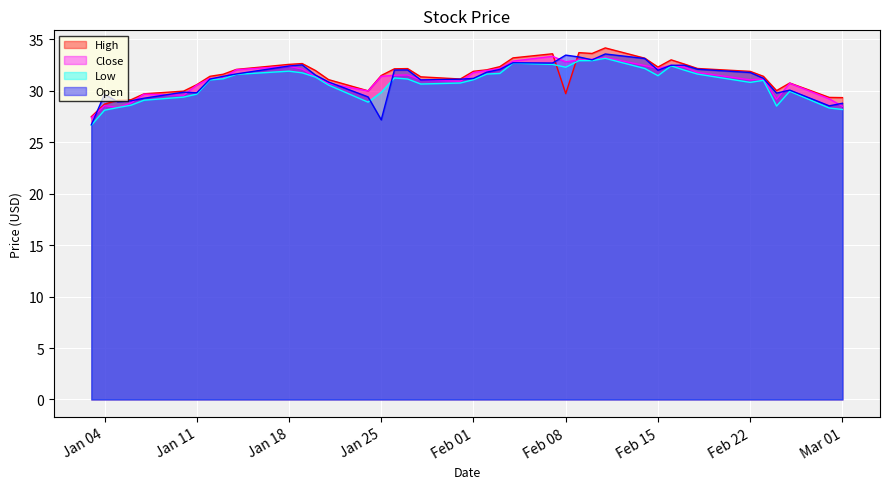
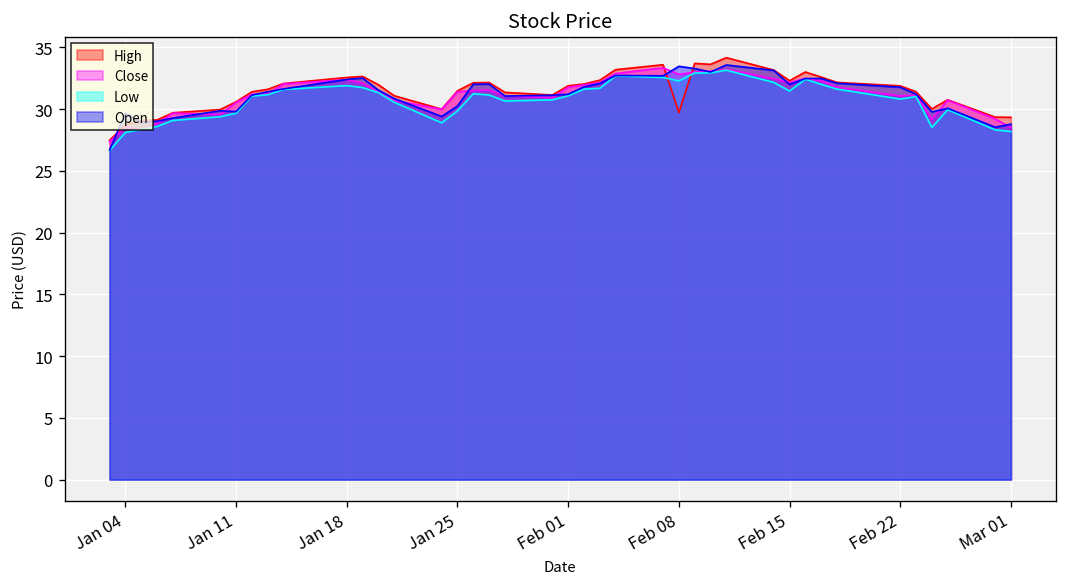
Open, Jan 25: 27.2 -> 30.3
